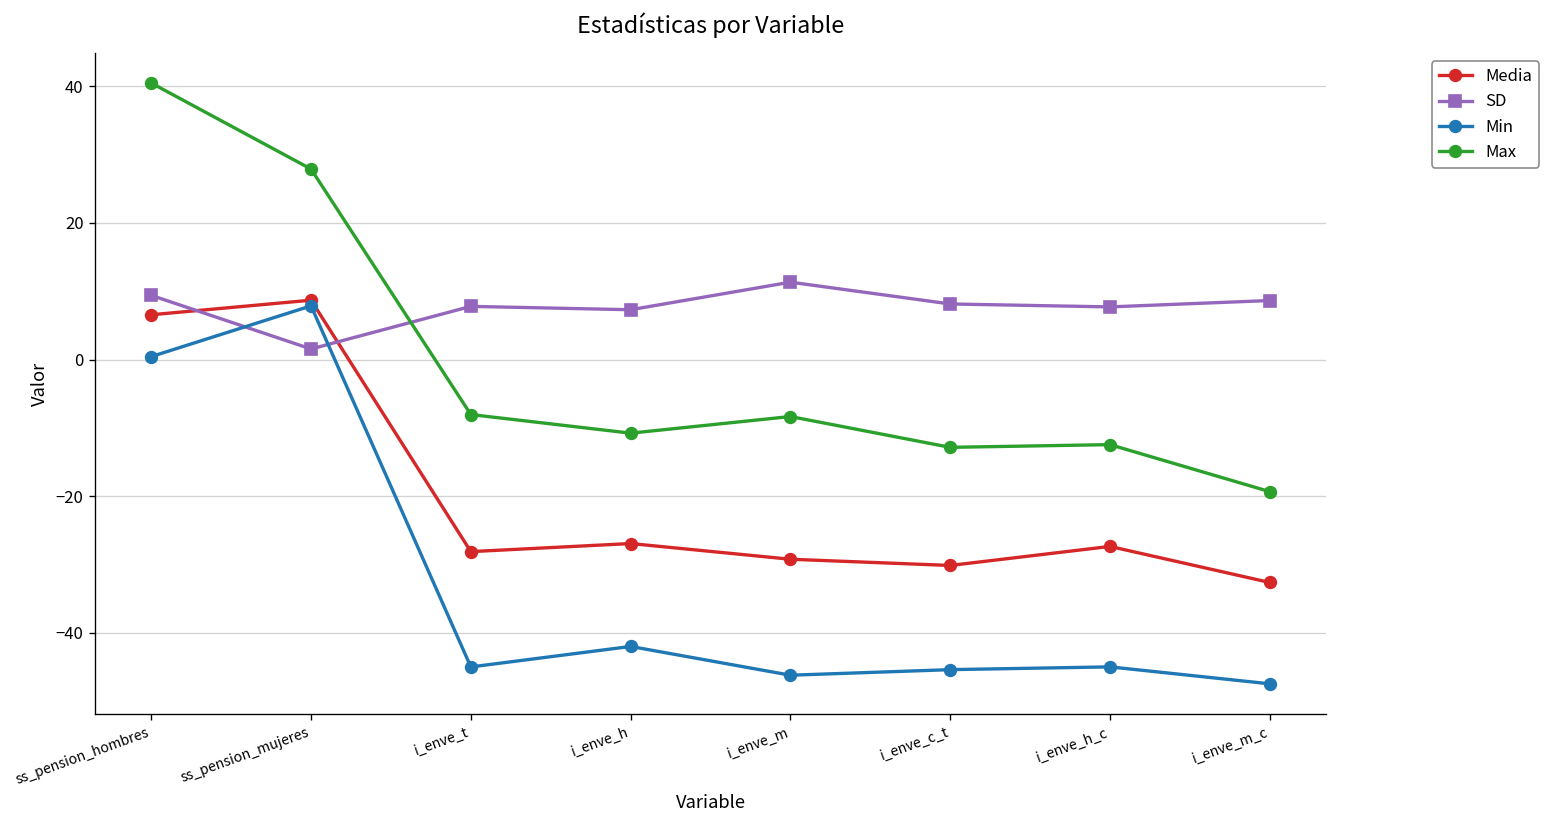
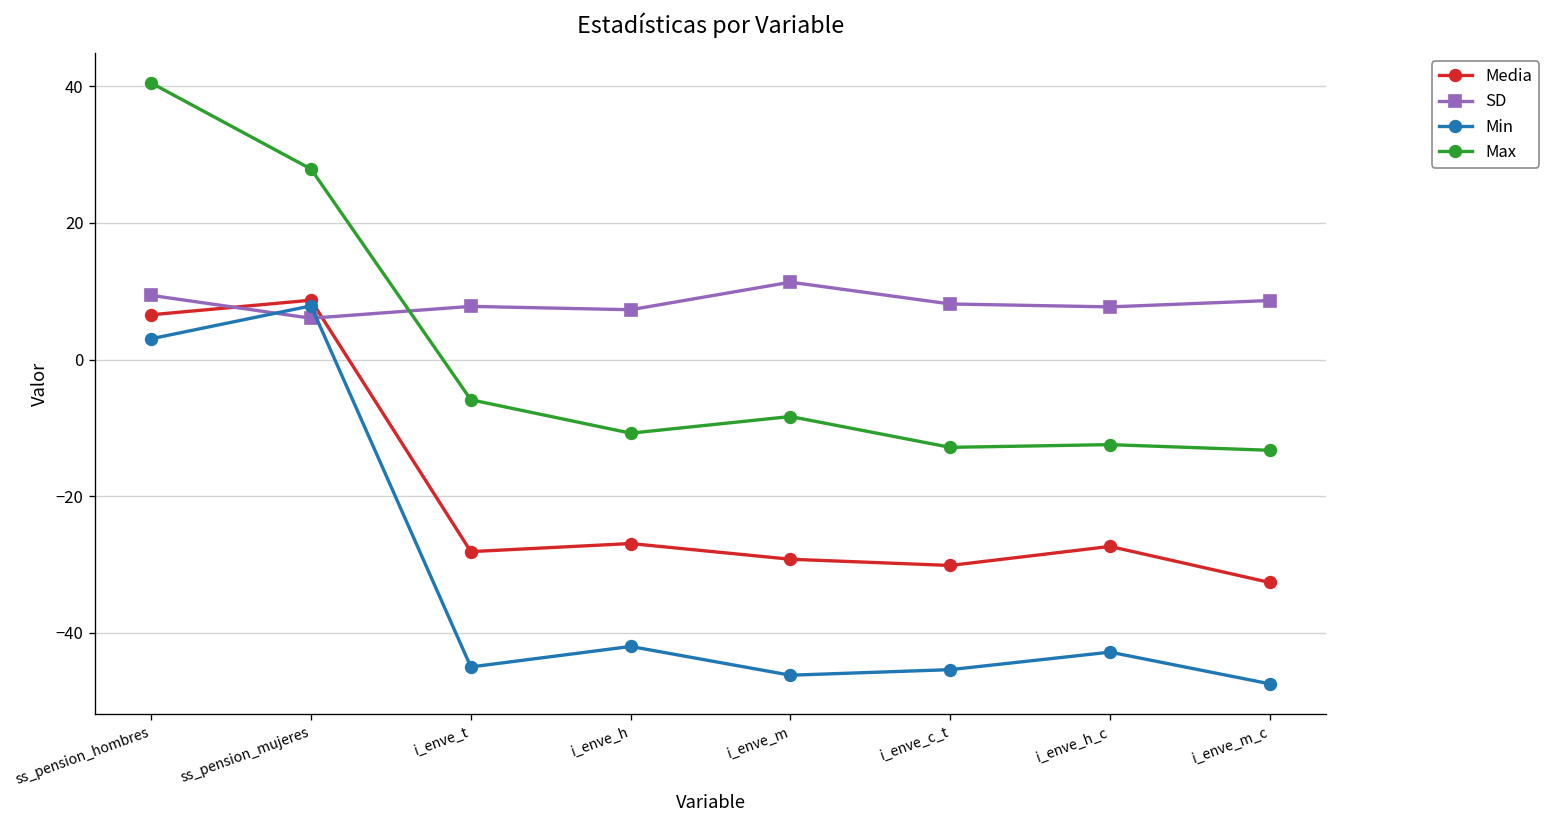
Min, ss_pension_hombres: 0 -> 3
SD, ss_pension_mujeres: 2 -> 6
Max, i_enve_t: -8 -> -6
Min, i_enve_h_c: -45 -> -43
Max, i_enve_m_c: -19 -> -13
